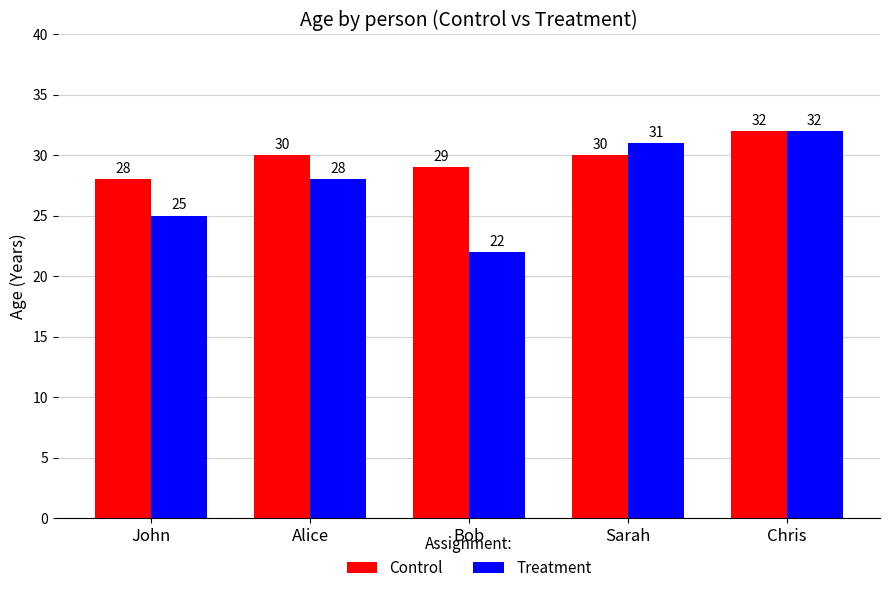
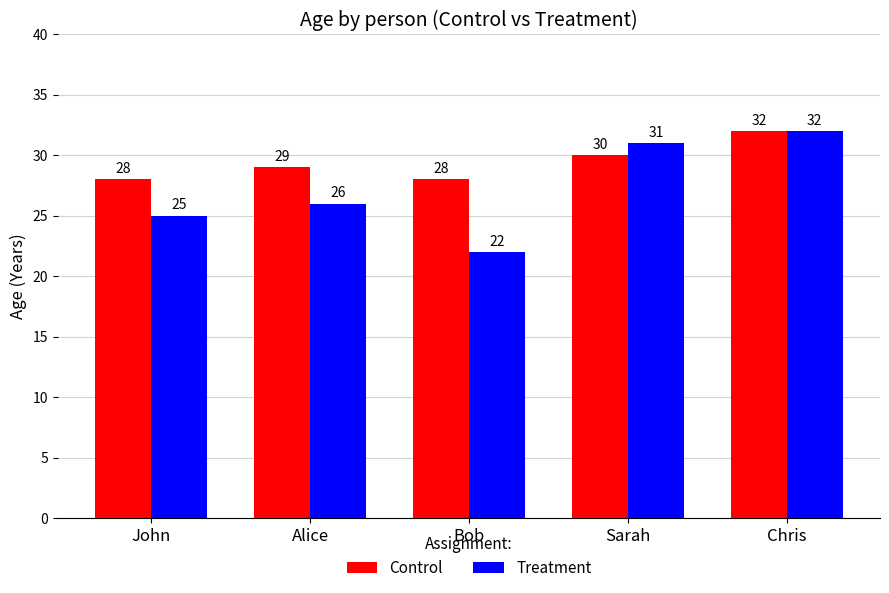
Control, Alice: 30 -> 29
Treatment, Alice: 28 -> 26
Control, Bob: 29 -> 28
